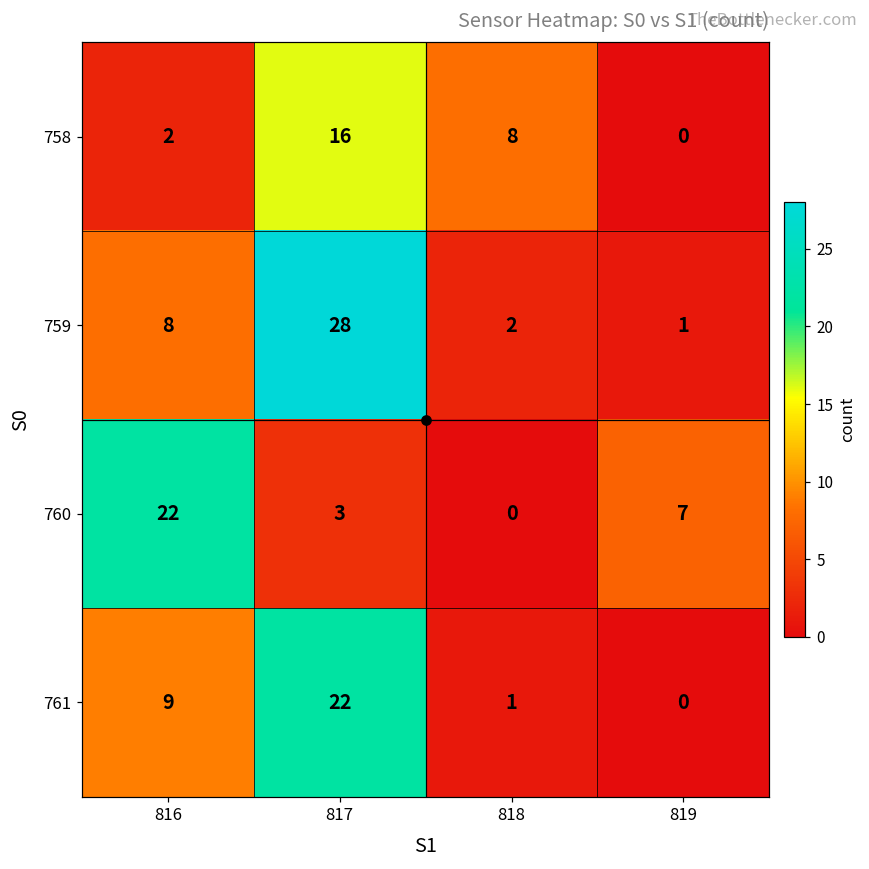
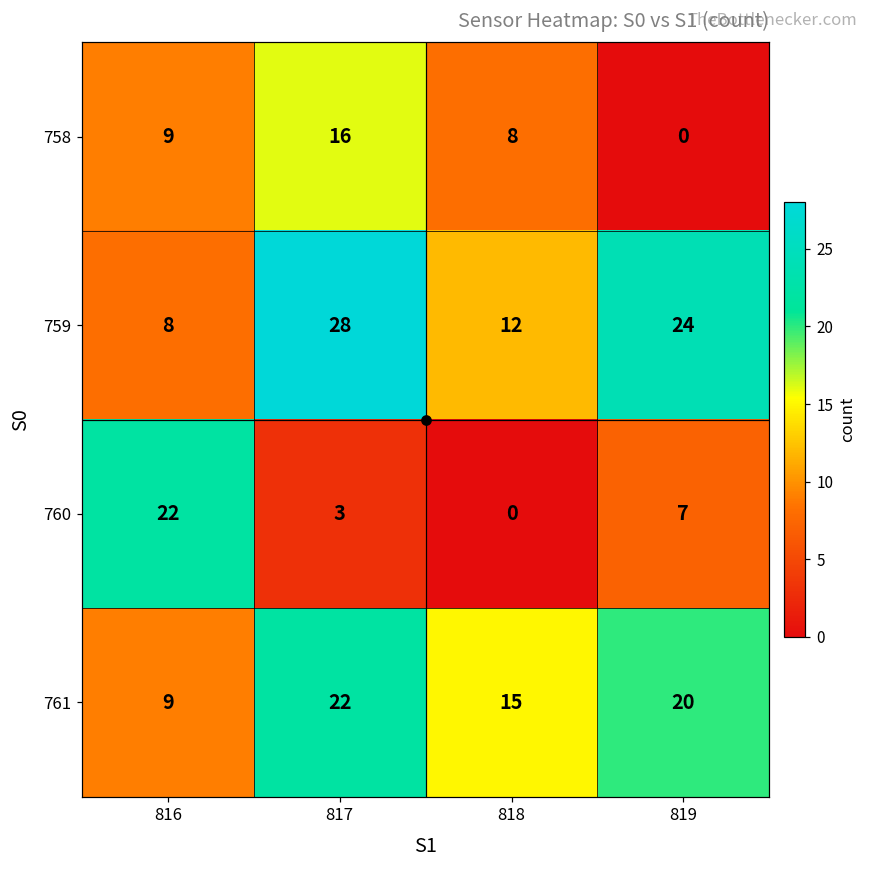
758, 816: 2 -> 9
759, 818: 2 -> 12
759, 819: 1 -> 24
761, 818: 1 -> 15
761, 819: 0 -> 20
